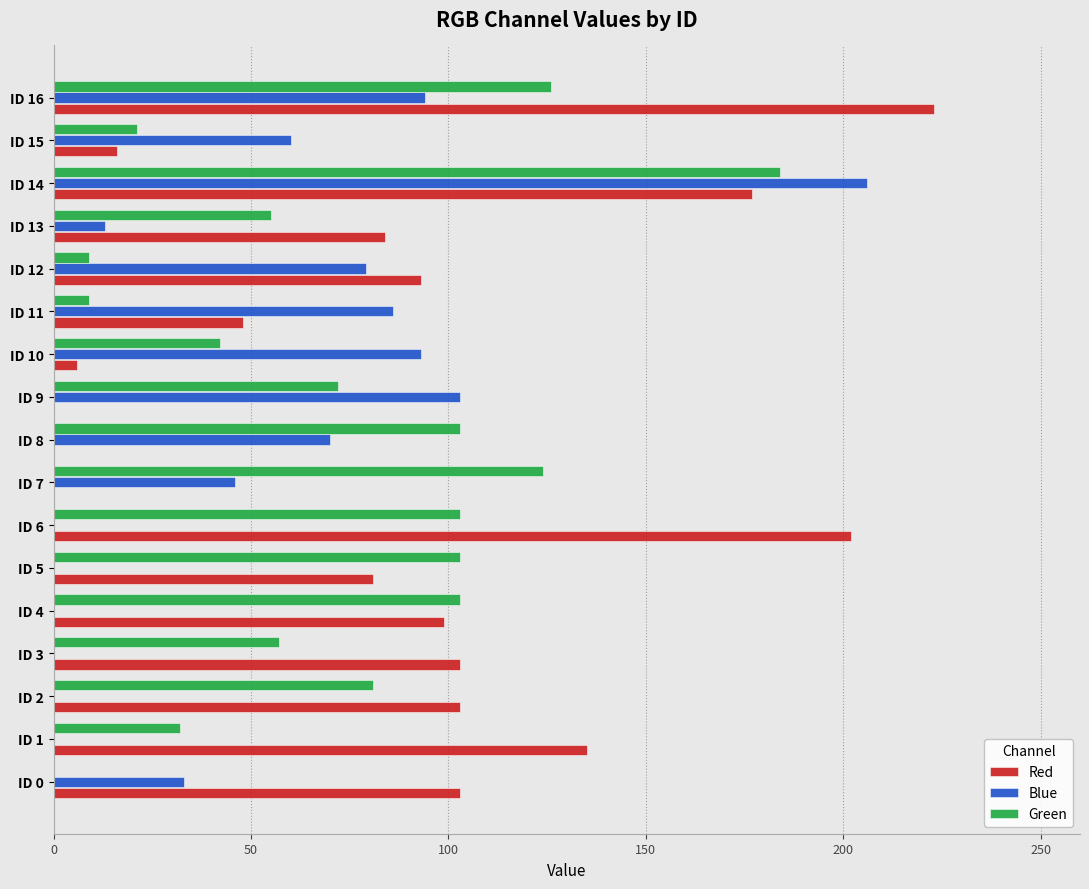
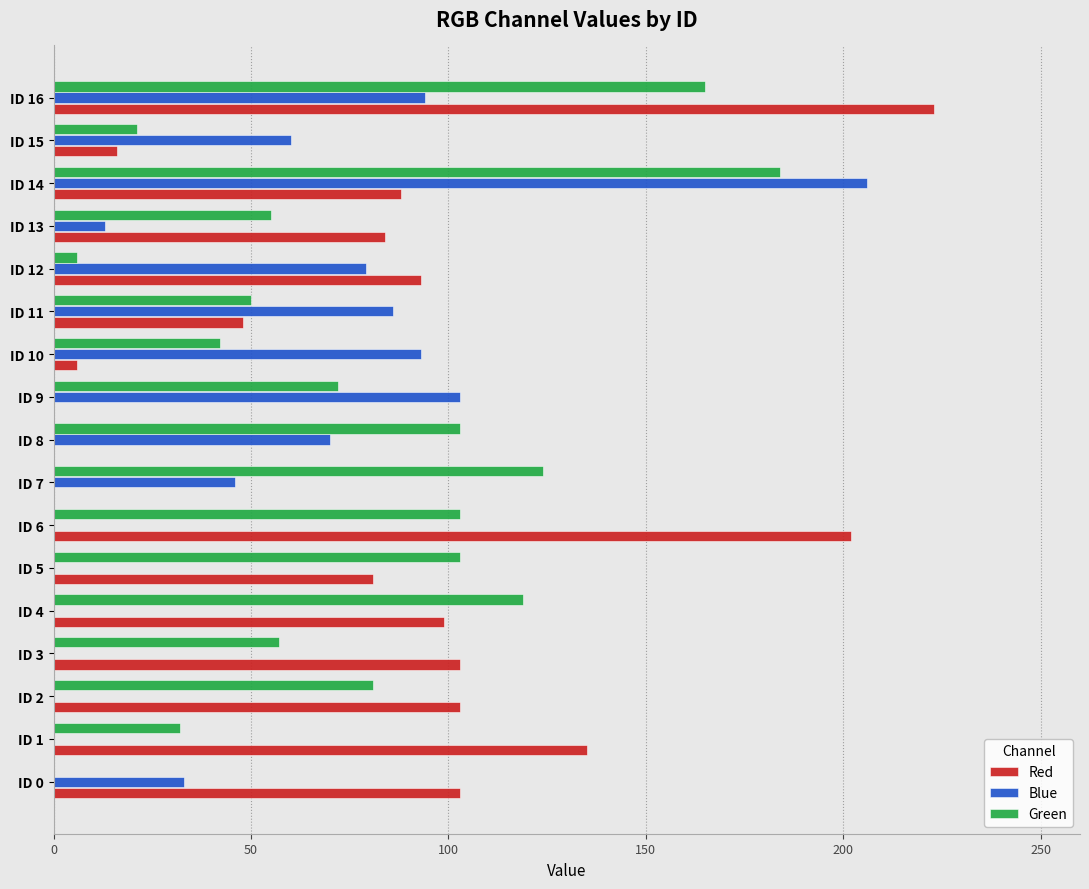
Green, ID 16: 126 -> 165
Red, ID 14: 177 -> 88
Green, ID 12: 9 -> 6
Green, ID 11: 9 -> 50
Green, ID 4: 103 -> 119
